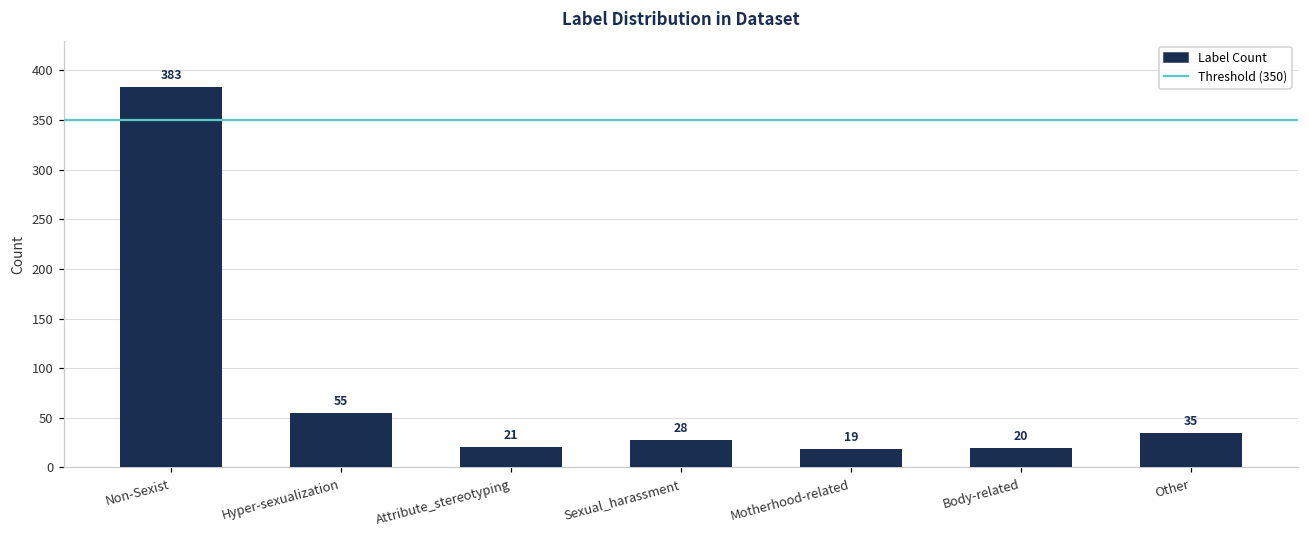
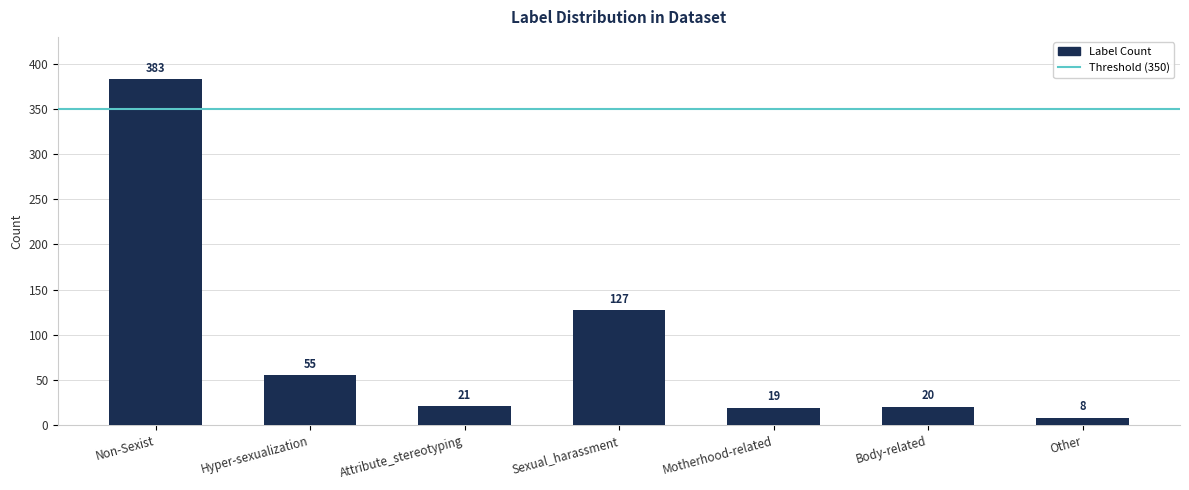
Sexual_harassment: 28 -> 127
Other: 35 -> 8
